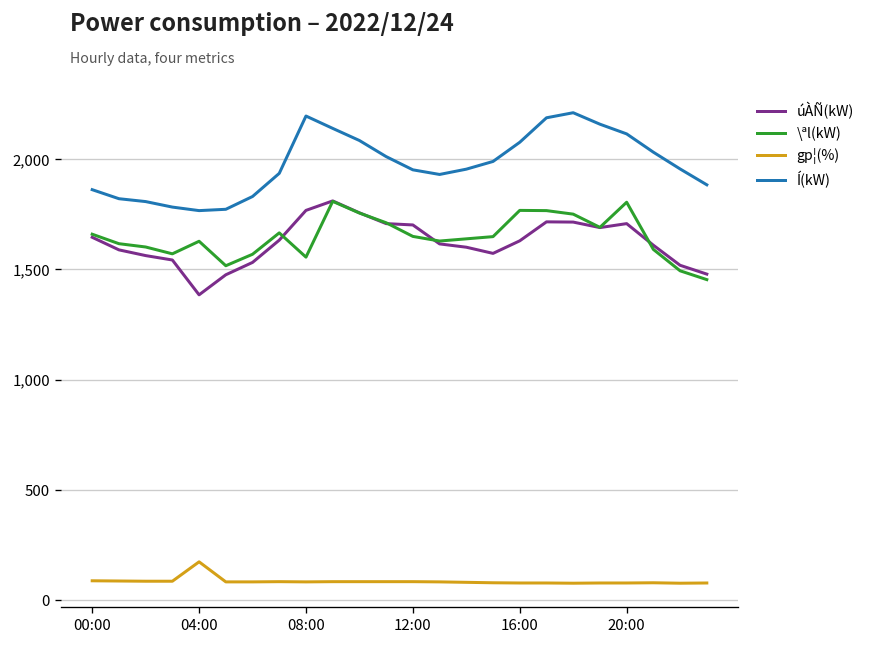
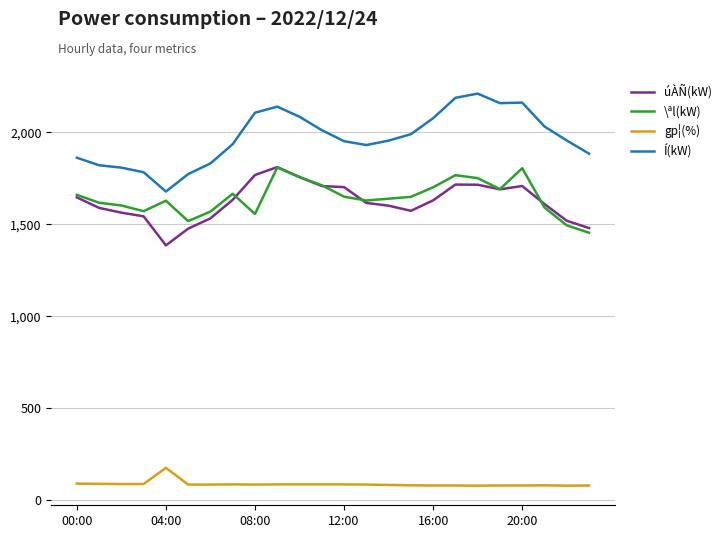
Í(kW), 04:00: 1,770 -> 1,680
Í(kW), 08:00: 2,200 -> 2,110
\ªl(kW), 16:00: 1,770 -> 1,700
Í(kW), 20:00: 2,120 -> 2,160
